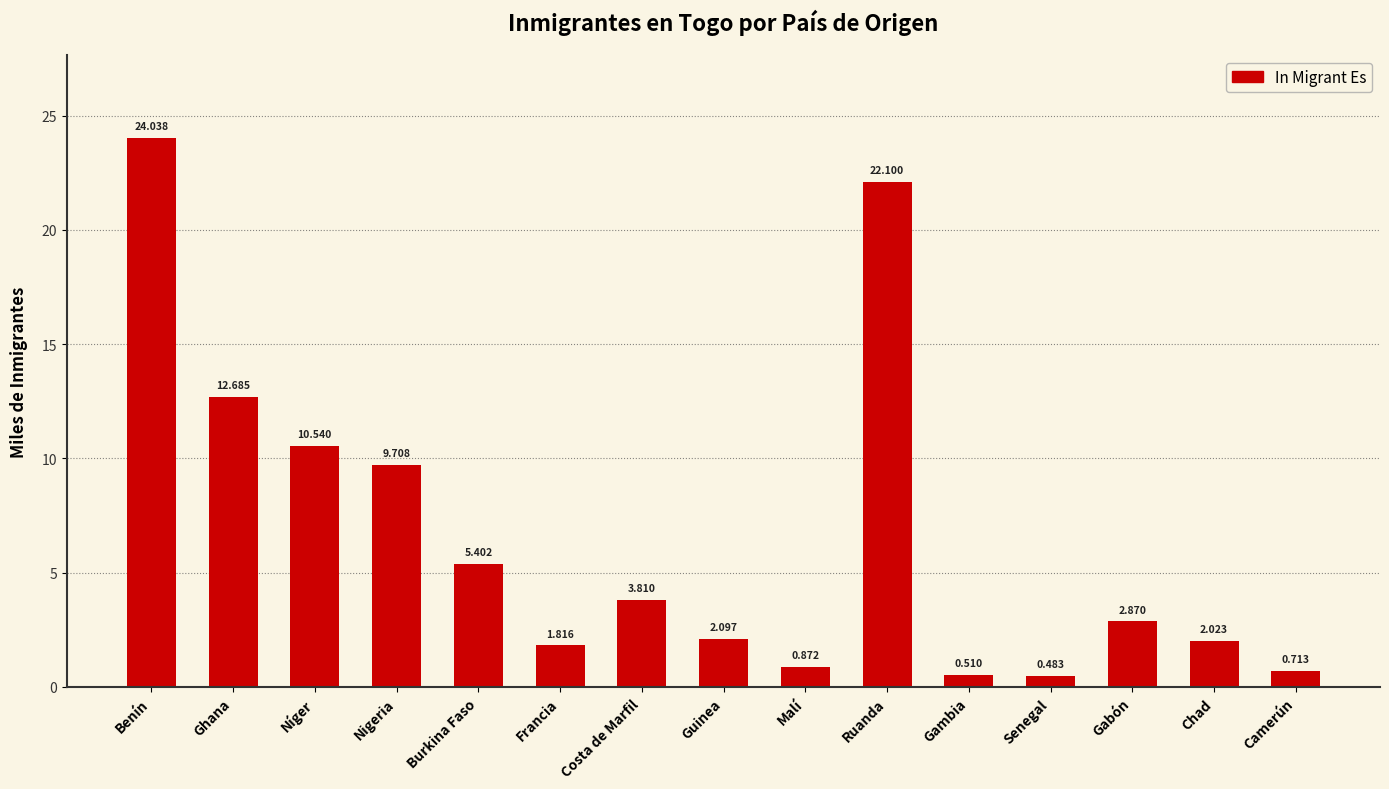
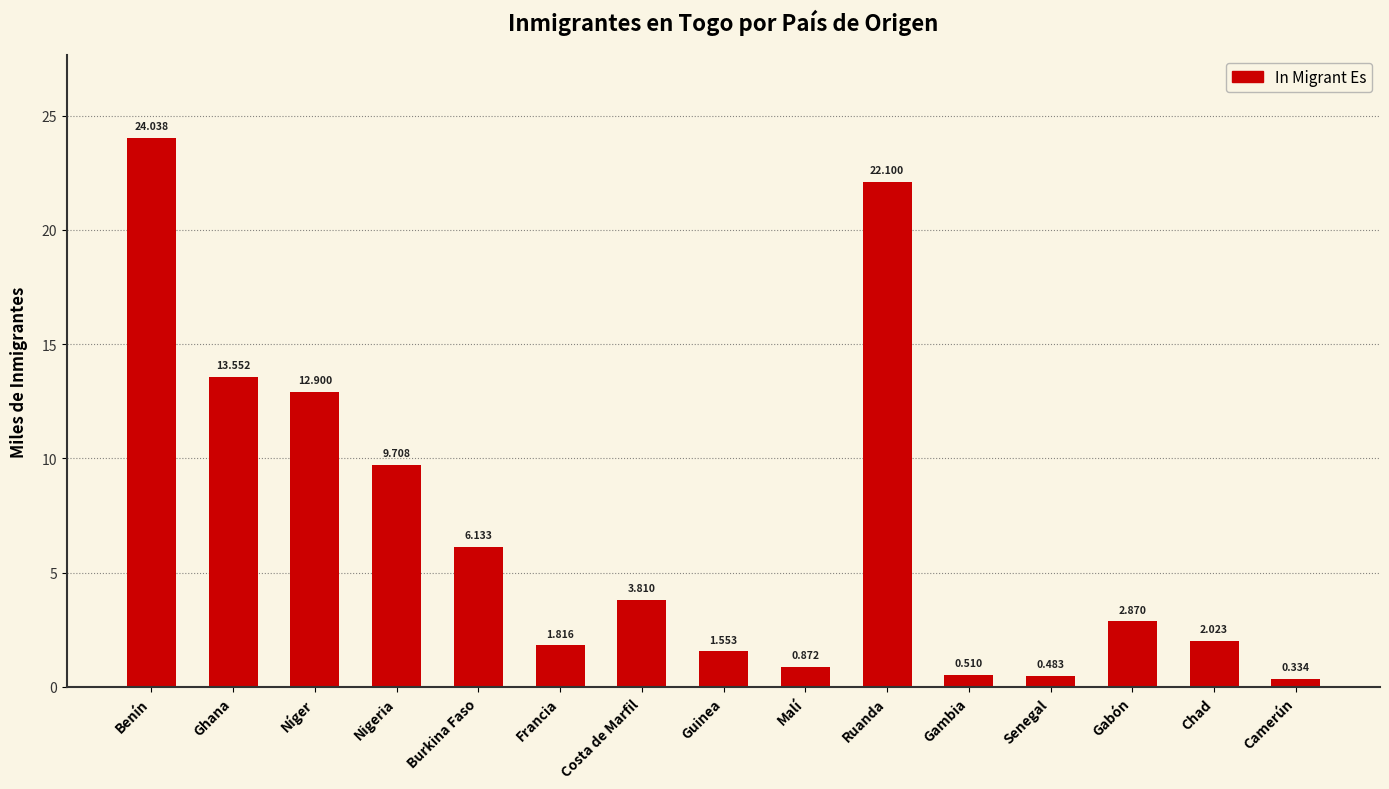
Ghana: 12.685 -> 13.552
Níger: 10.540 -> 12.900
Burkina Faso: 5.402 -> 6.133
Guinea: 2.097 -> 1.553
Camerún: 0.713 -> 0.334
